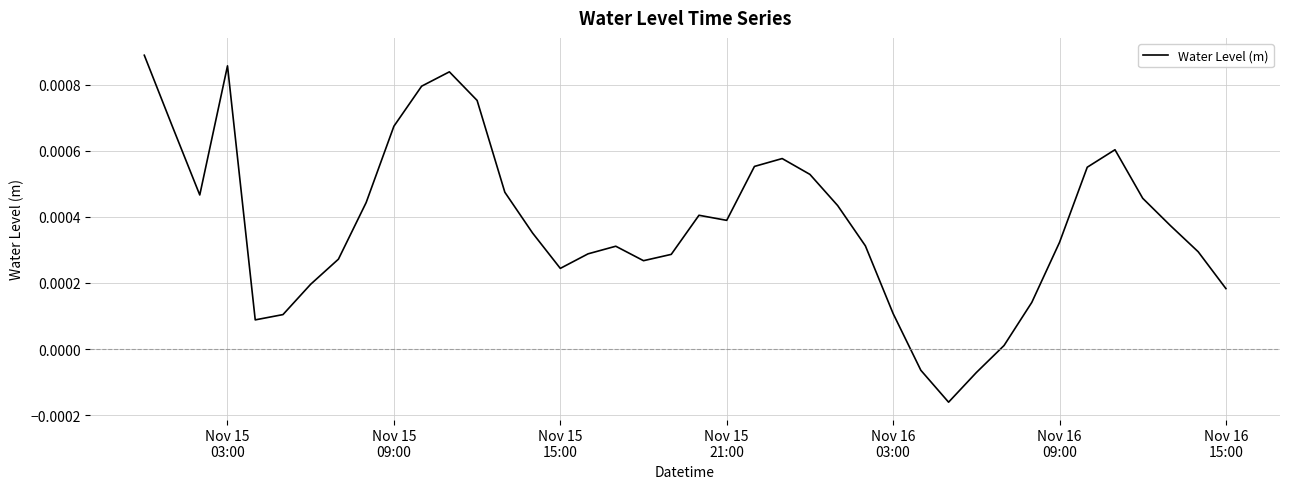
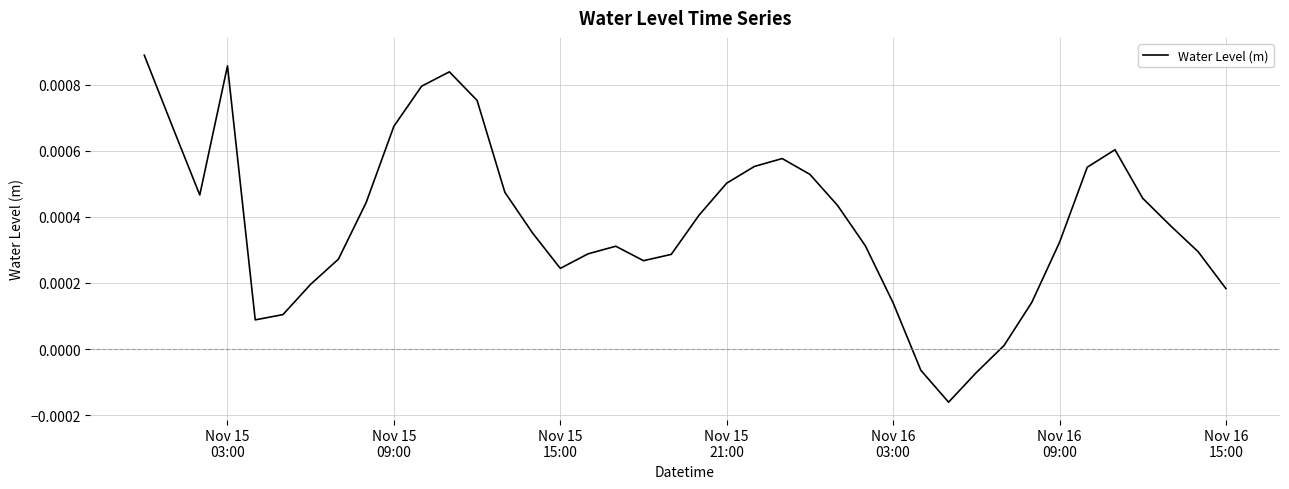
Nov 15 21:00: 0.00039 -> 0.00050
Nov 16 03:00: 0.00011 -> 0.00014
